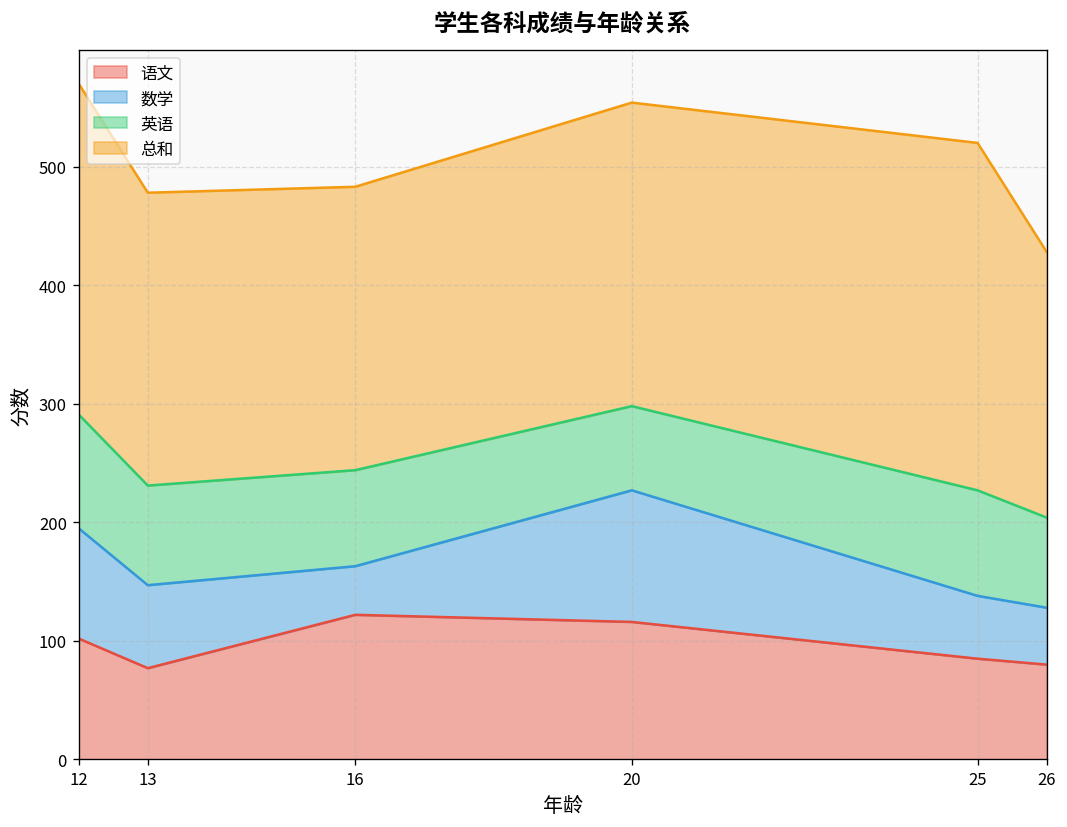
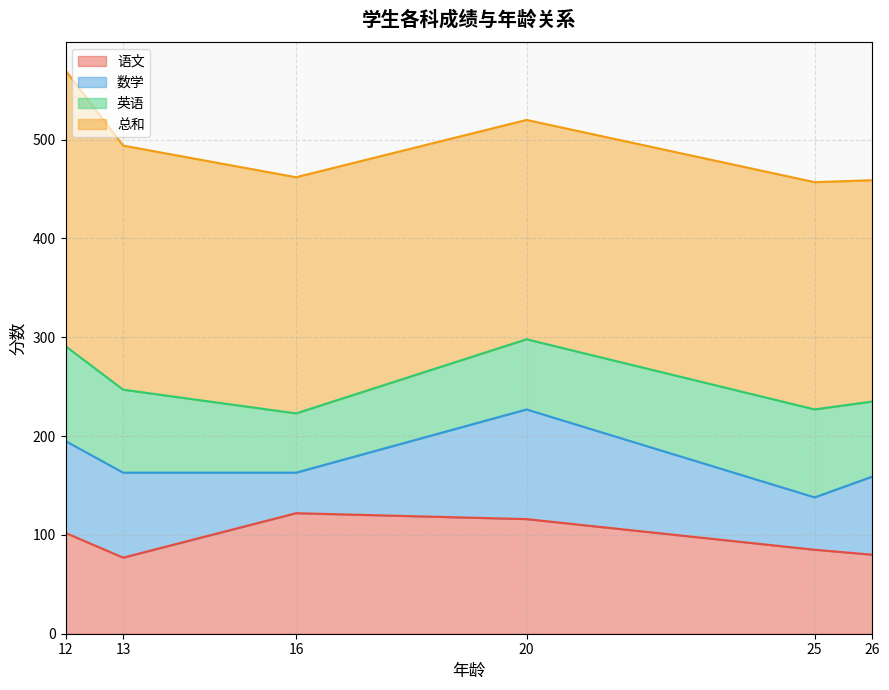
数学, 13: 70 -> 90
英语, 16: 80 -> 60
总和, 20: 260 -> 220
总和, 25: 290 -> 230
数学, 26: 50 -> 80
